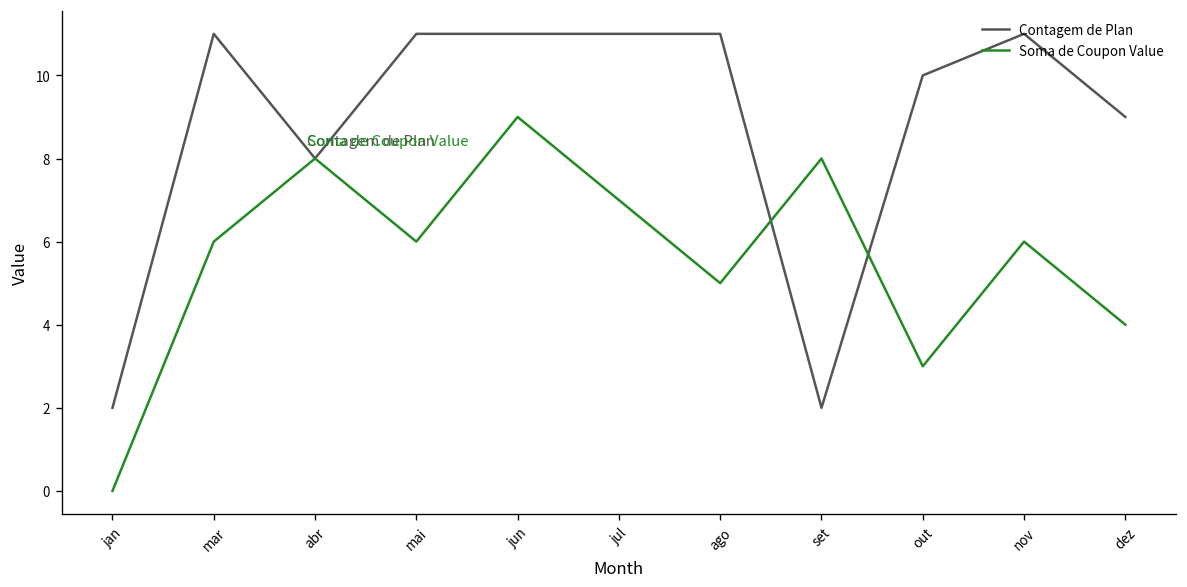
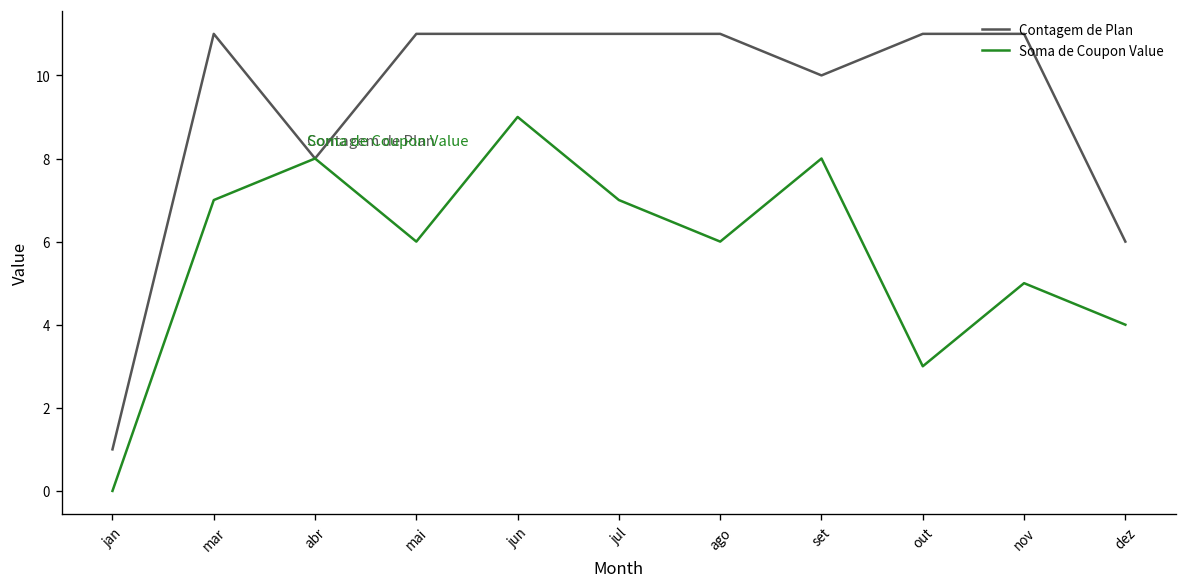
Contagem de Plan, jan: 2 -> 1
Soma de Coupon Value, mar: 6 -> 7
Soma de Coupon Value, ago: 5 -> 6
Contagem de Plan, set: 2 -> 10
Contagem de Plan, out: 10 -> 11
Soma de Coupon Value, nov: 6 -> 5
Contagem de Plan, dez: 9 -> 6
